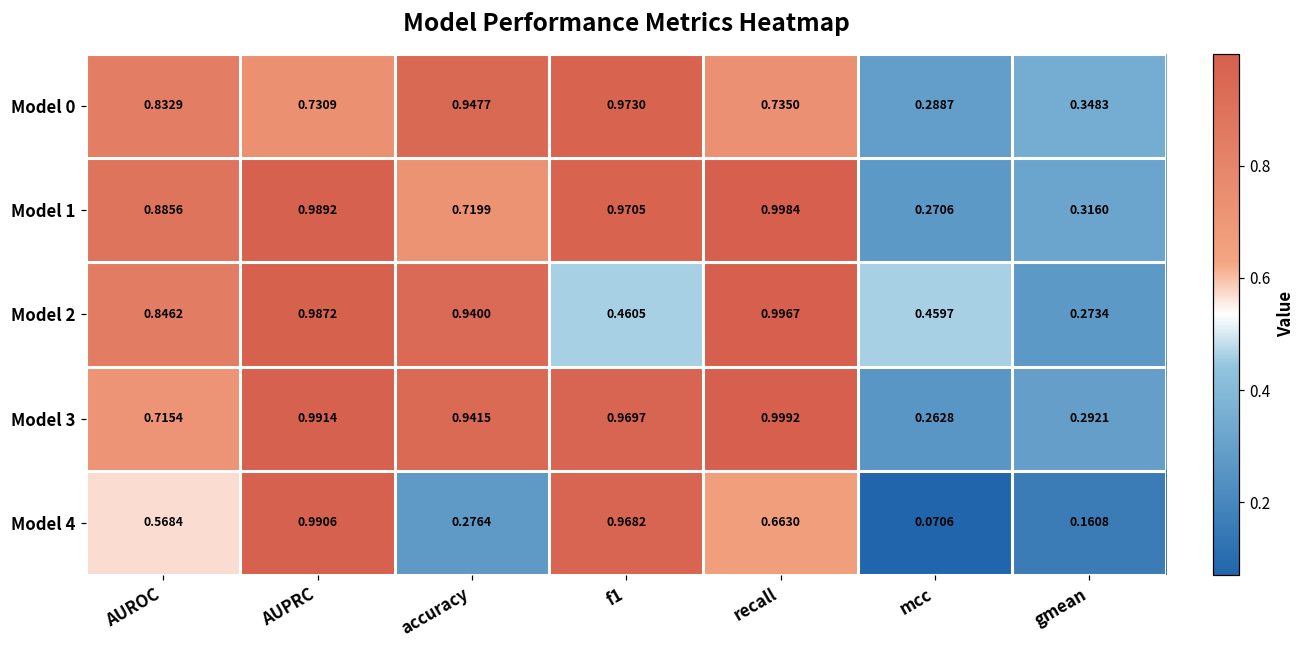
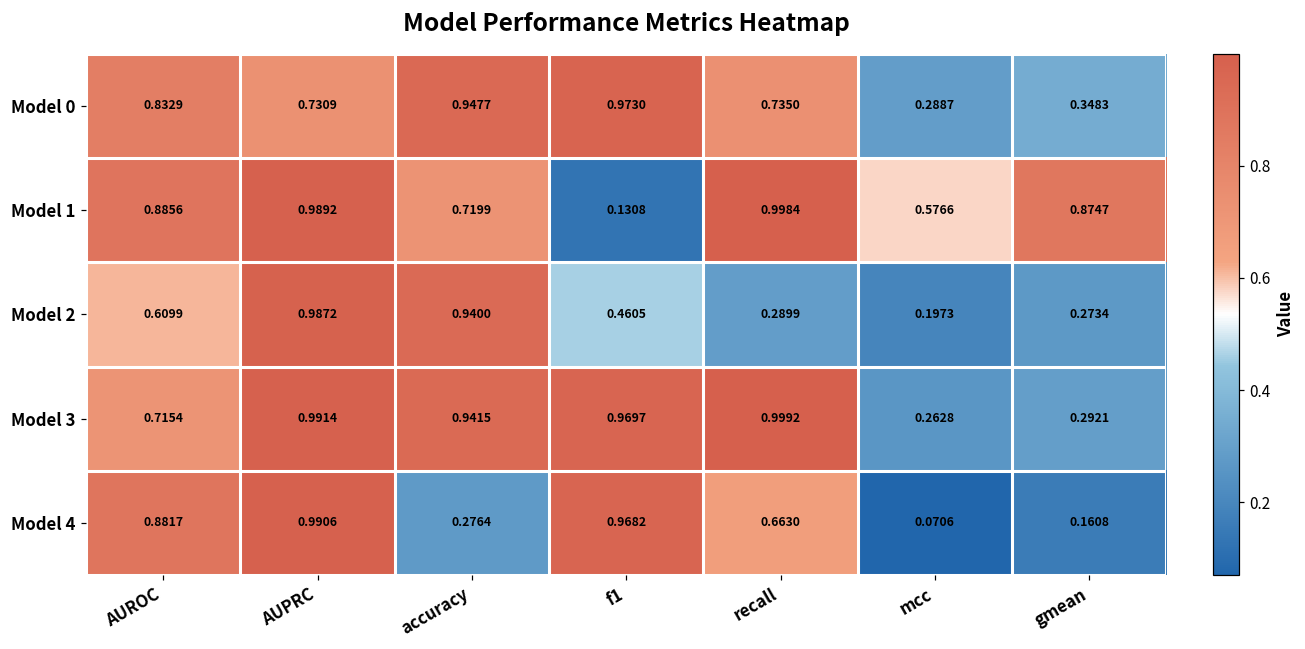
Model 1, f1: 0.9705 -> 0.1308
Model 1, mcc: 0.2706 -> 0.5766
Model 1, gmean: 0.3160 -> 0.8747
Model 2, AUROC: 0.8462 -> 0.6099
Model 2, recall: 0.9967 -> 0.2899
Model 2, mcc: 0.4597 -> 0.1973
Model 4, AUROC: 0.5684 -> 0.8817
